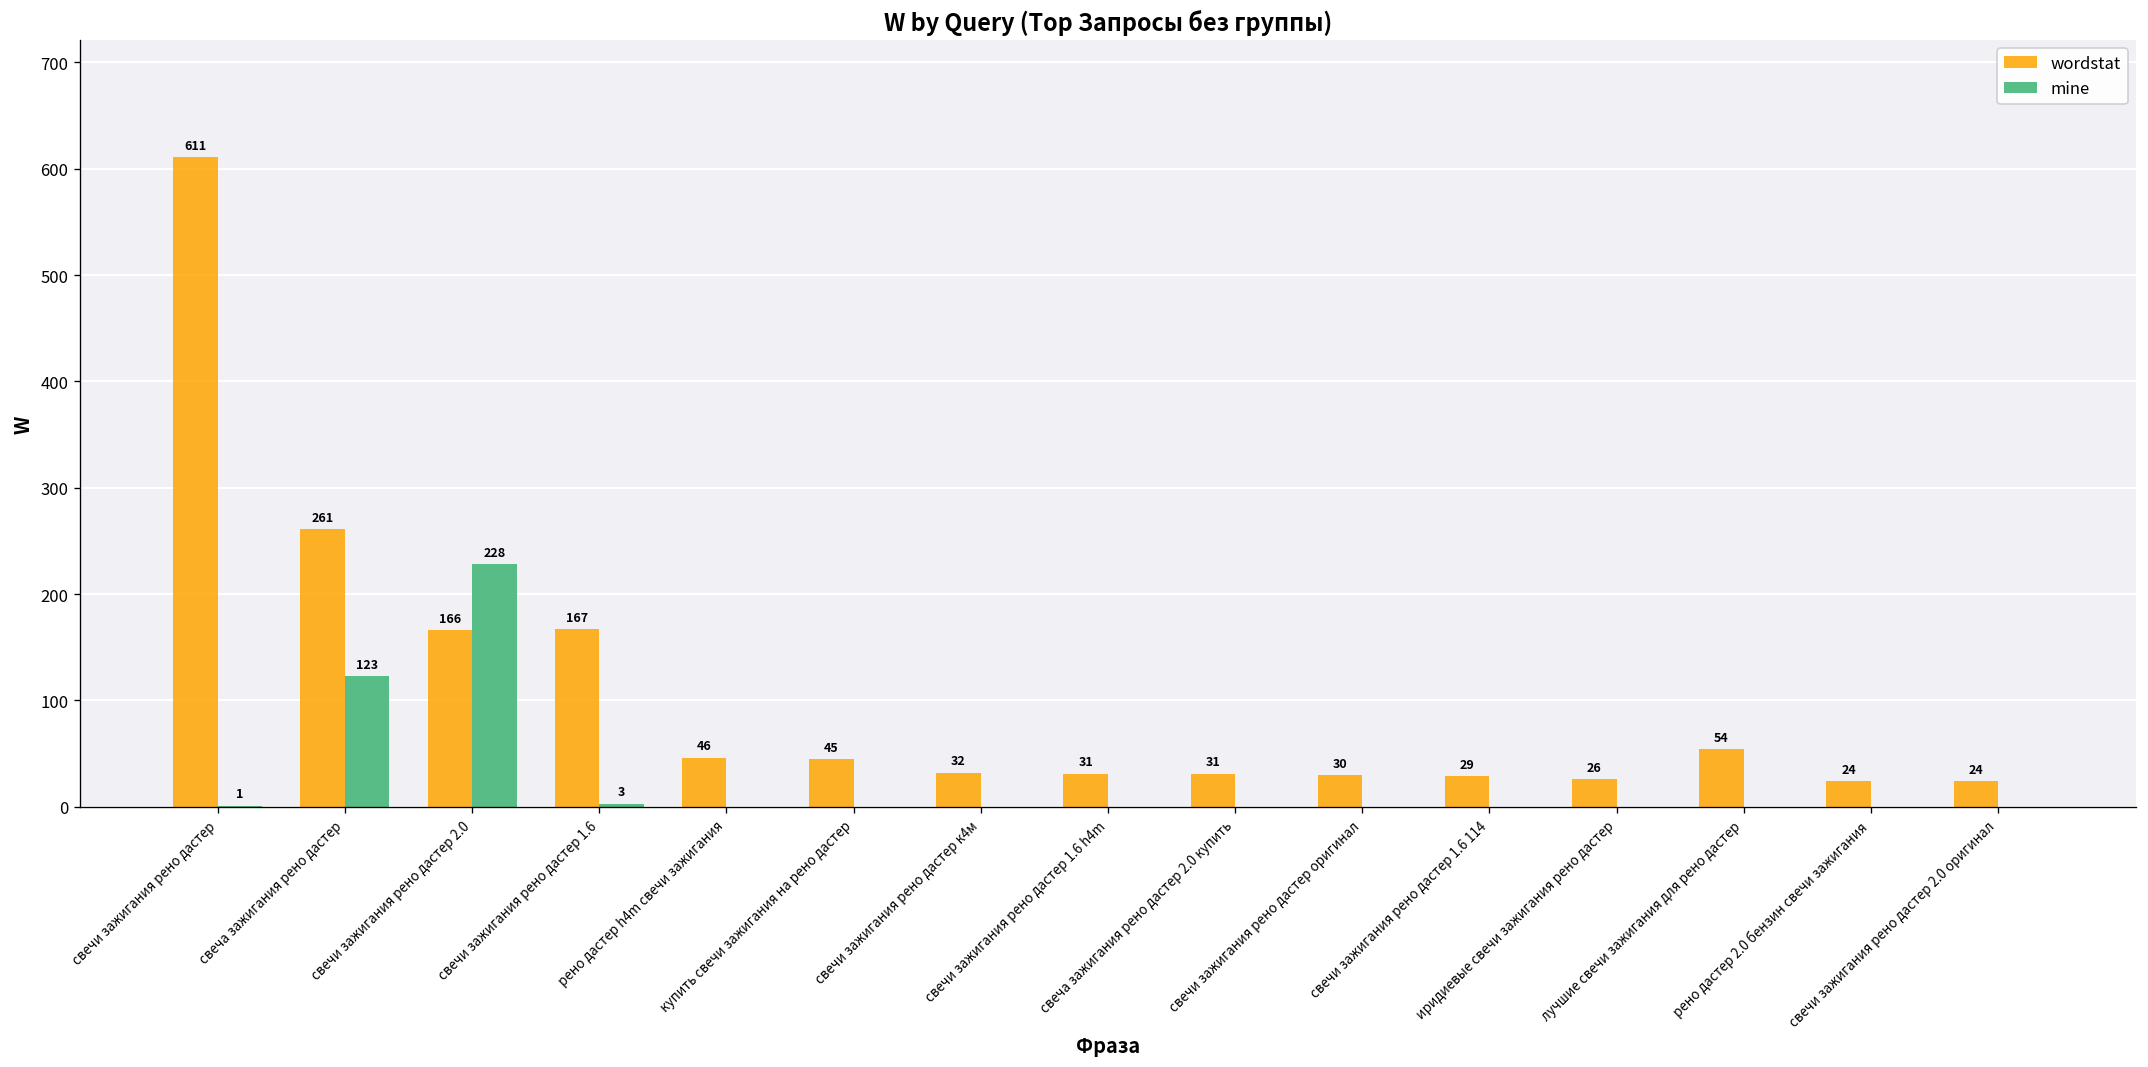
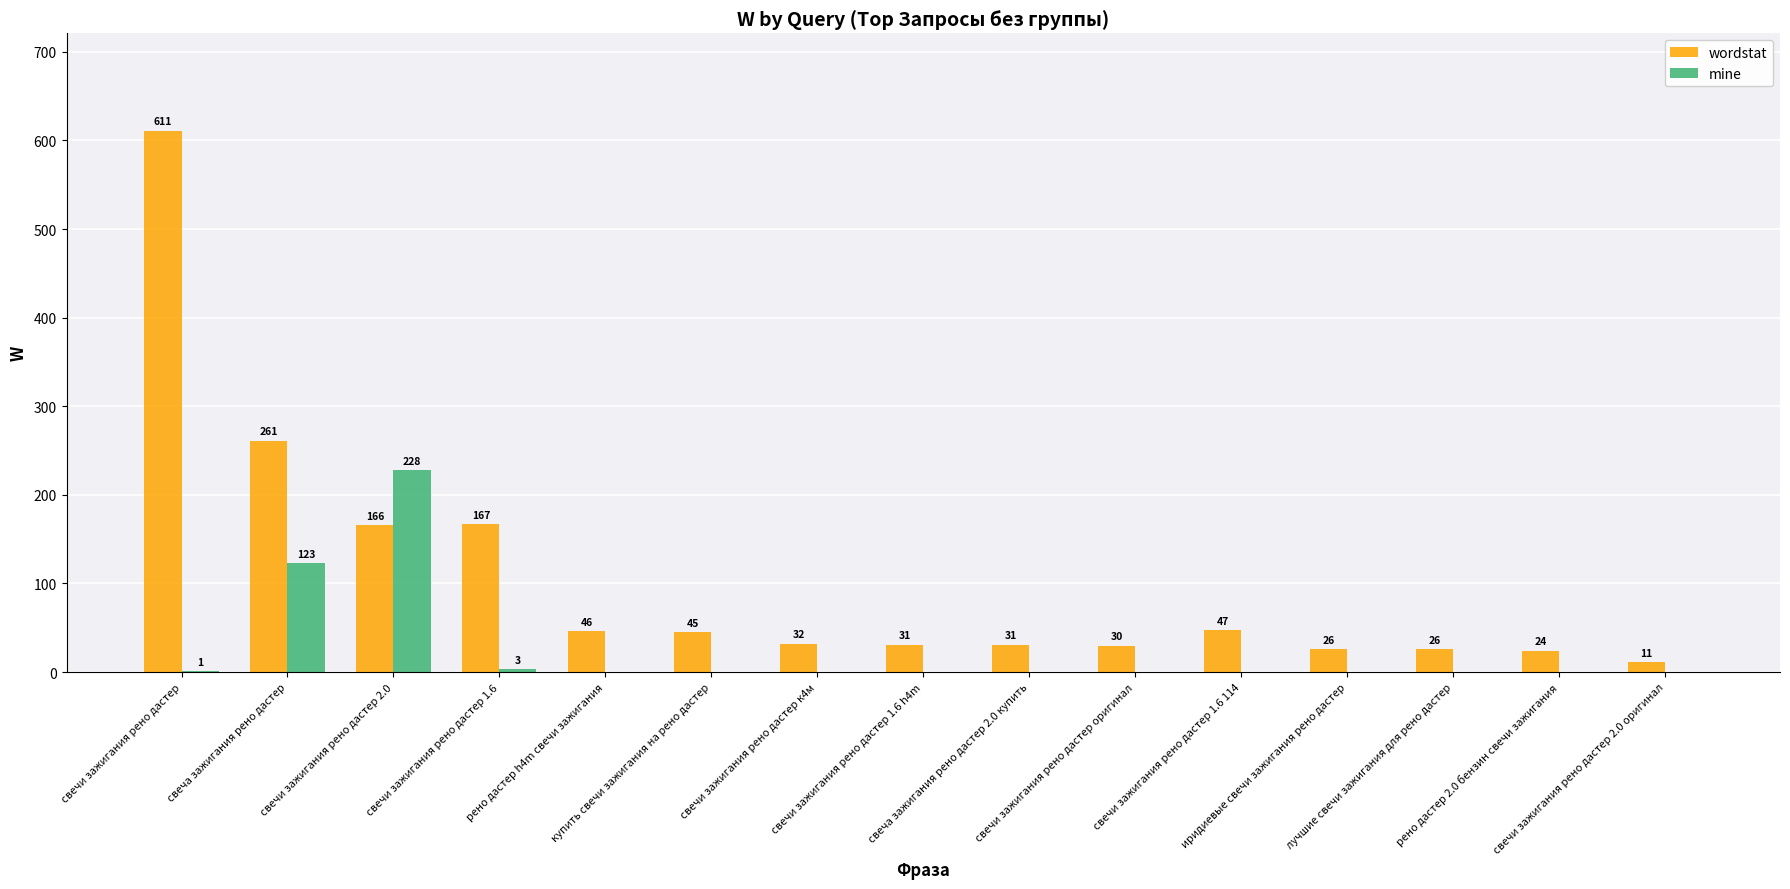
wordstat, свечи зажигания рено дастер 1.6 114: 29 -> 47
wordstat, лучшие свечи зажигания для рено дастер: 54 -> 26
wordstat, свечи зажигания рено дастер 2.0 оригинал: 24 -> 11
